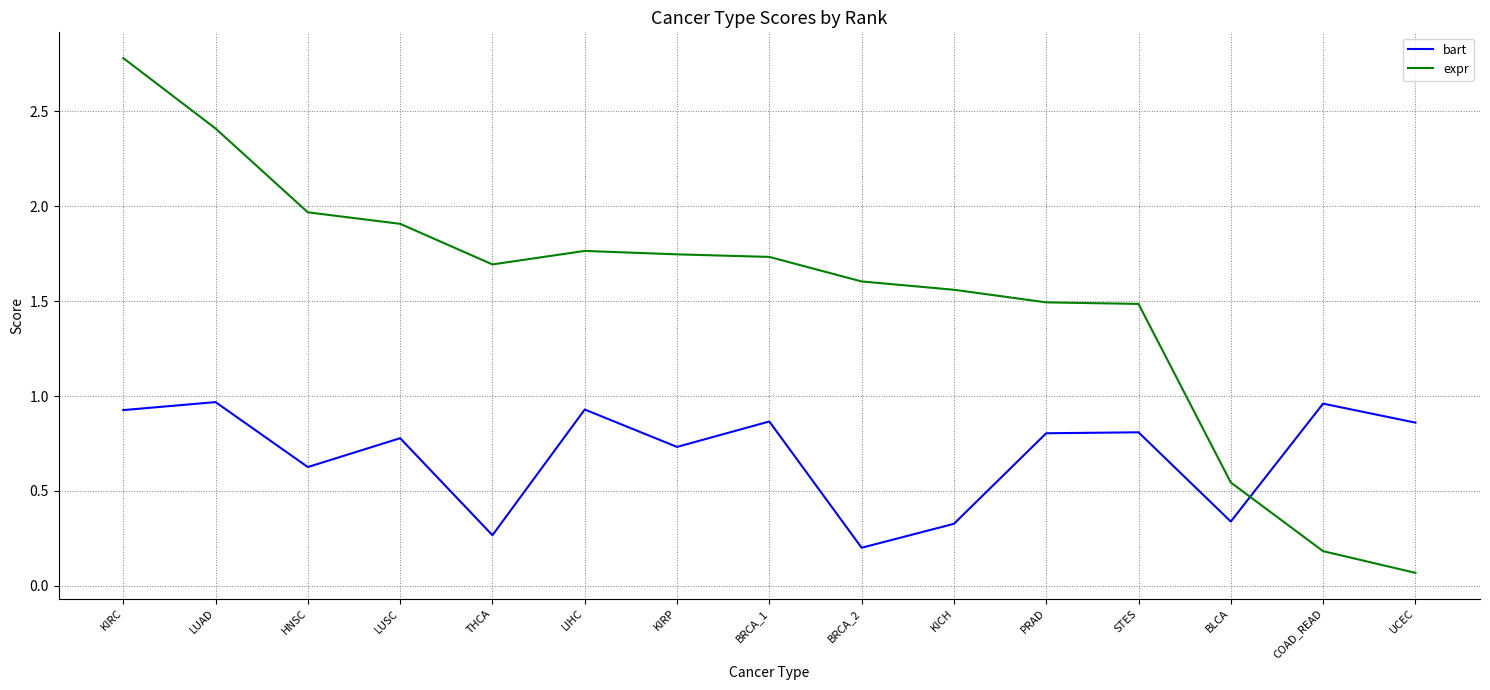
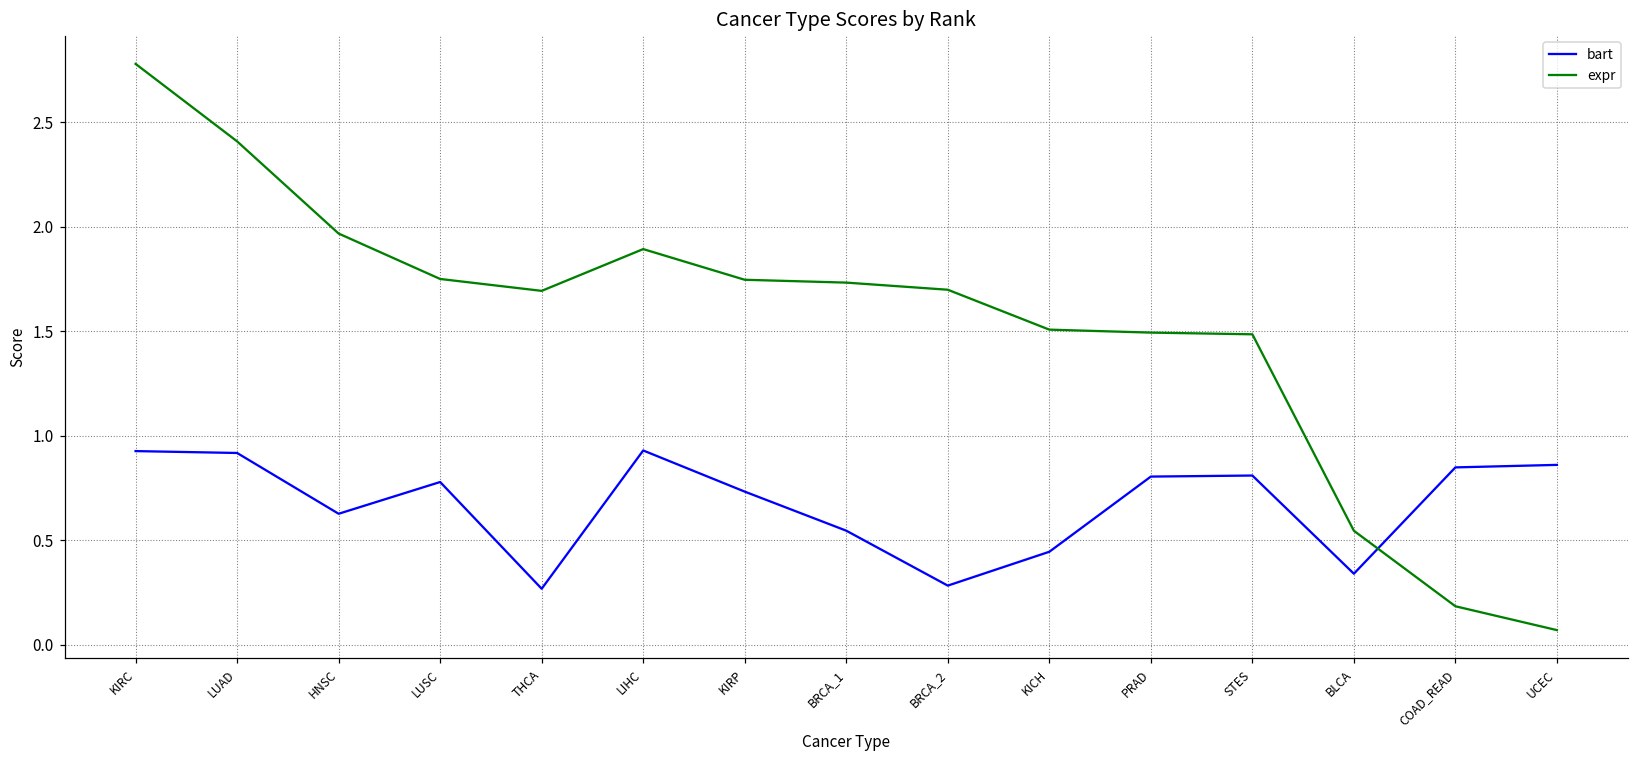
bart, LUAD: 0.97 -> 0.92
expr, LUSC: 1.91 -> 1.75
expr, LIHC: 1.76 -> 1.89
bart, BRCA_1: 0.87 -> 0.55
bart, BRCA_2: 0.20 -> 0.28
expr, BRCA_2: 1.60 -> 1.70
bart, KICH: 0.33 -> 0.44
expr, KICH: 1.56 -> 1.51
bart, COAD_READ: 0.96 -> 0.85
